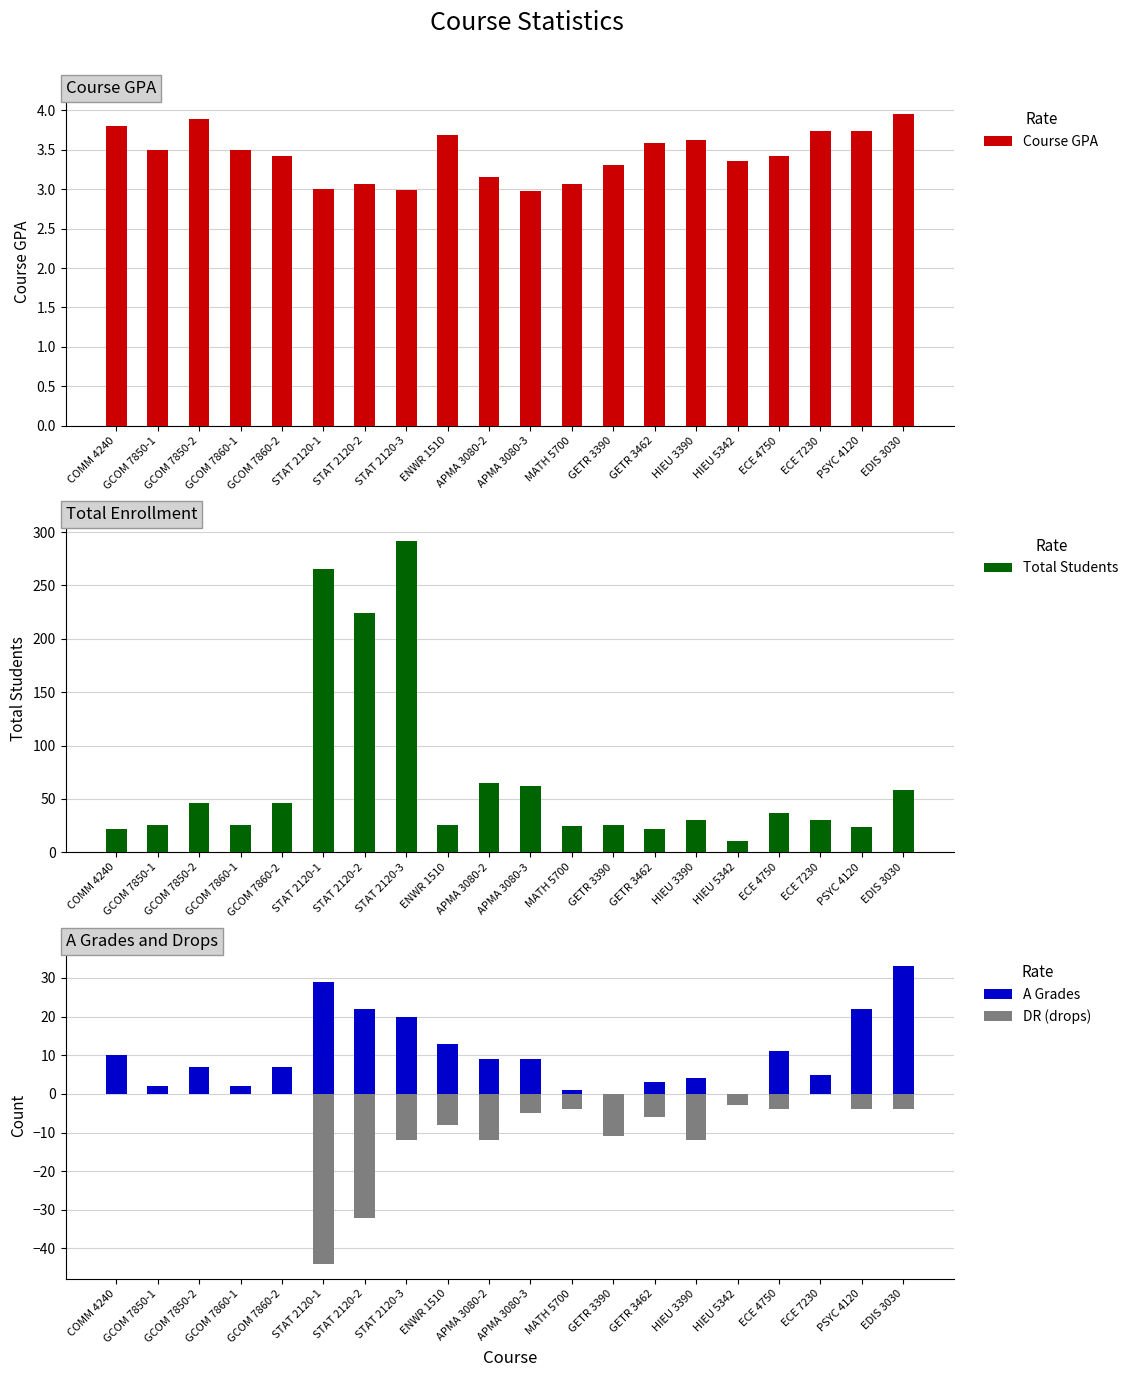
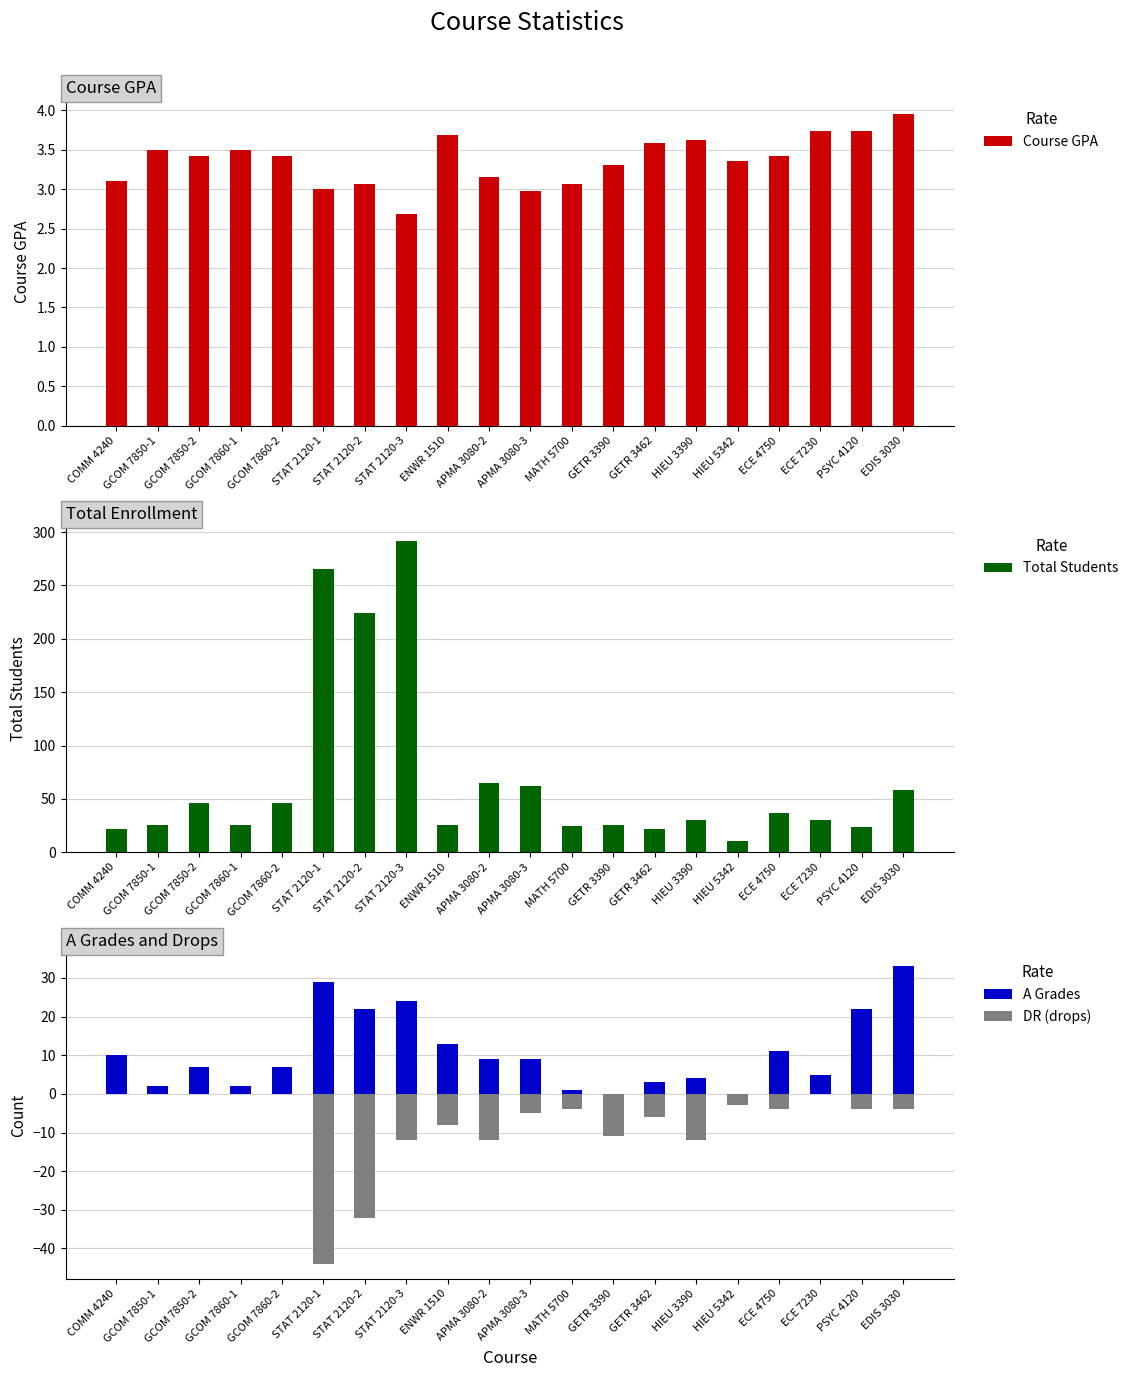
Course GPA, COMM 4240: 3.8 -> 3.1
Course GPA, GCOM 7850-2: 3.9 -> 3.4
Course GPA, STAT 2120-3: 3.0 -> 2.7
A Grades and Drops, A Grades, STAT 2120-3: 20 -> 24
